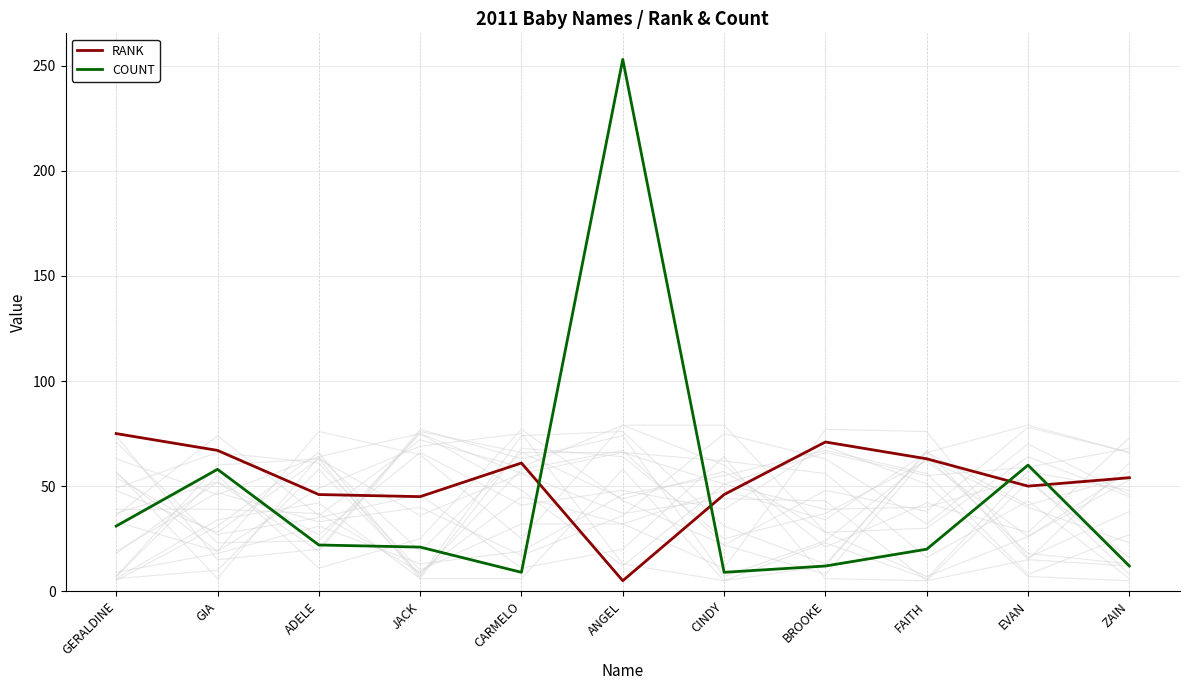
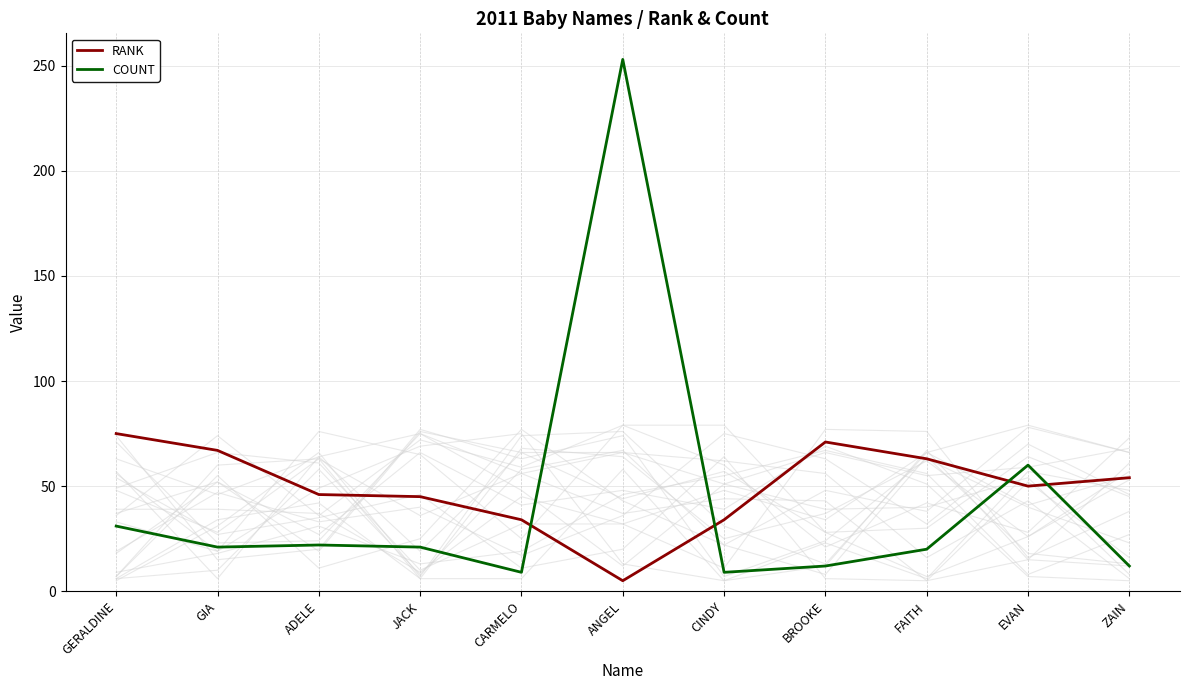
COUNT, GIA: 58 -> 21
RANK, CARMELO: 61 -> 34
RANK, CINDY: 46 -> 34
